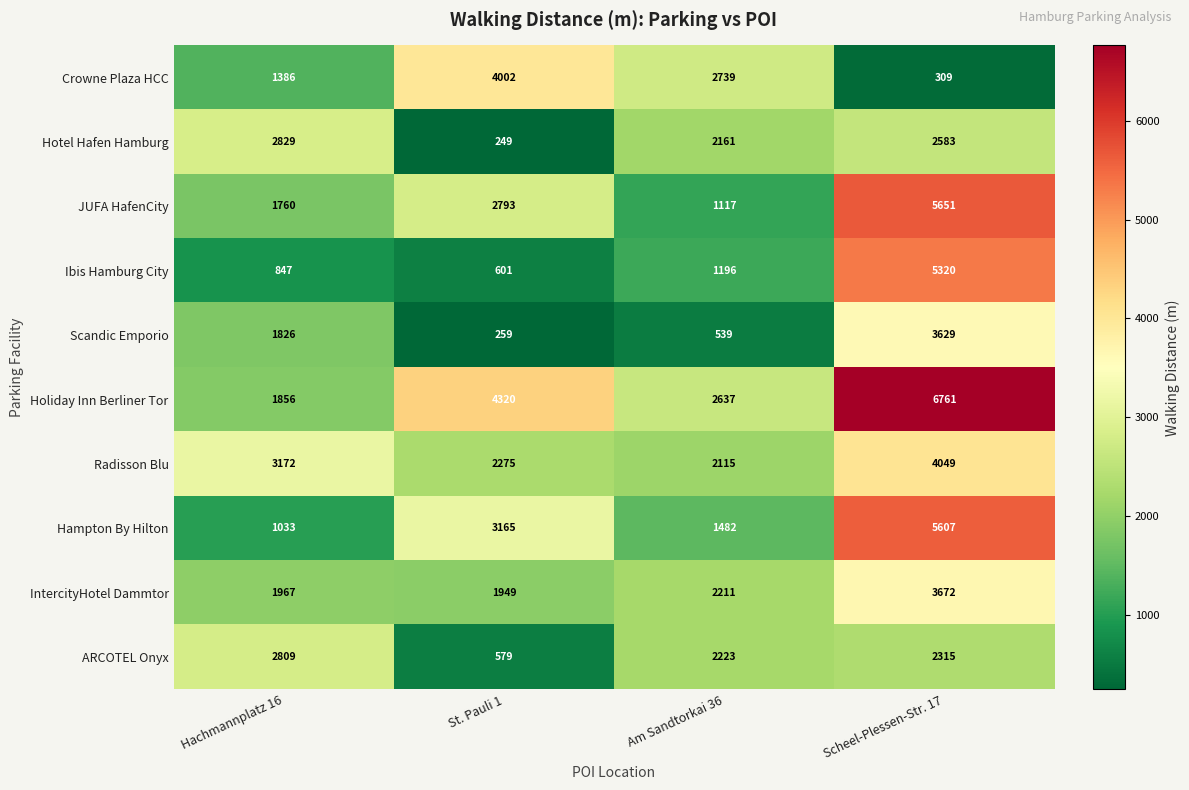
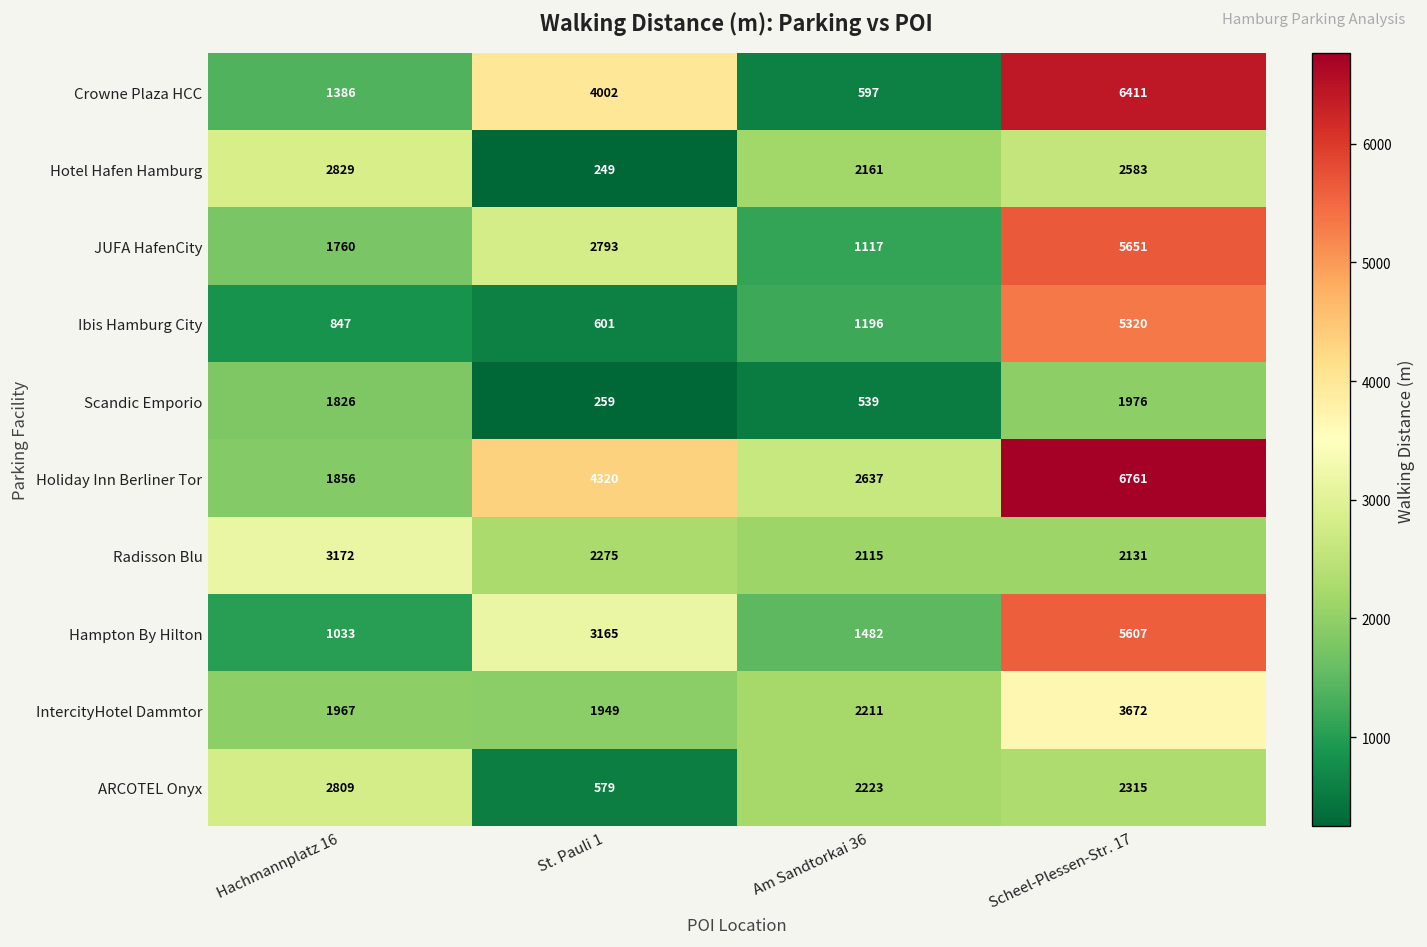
Crowne Plaza HCC, Am Sandtorkai 36: 2739 -> 597
Crowne Plaza HCC, Scheel-Plessen-Str. 17: 309 -> 6411
Scandic Emporio, Scheel-Plessen-Str. 17: 3629 -> 1976
Radisson Blu, Scheel-Plessen-Str. 17: 4049 -> 2131
